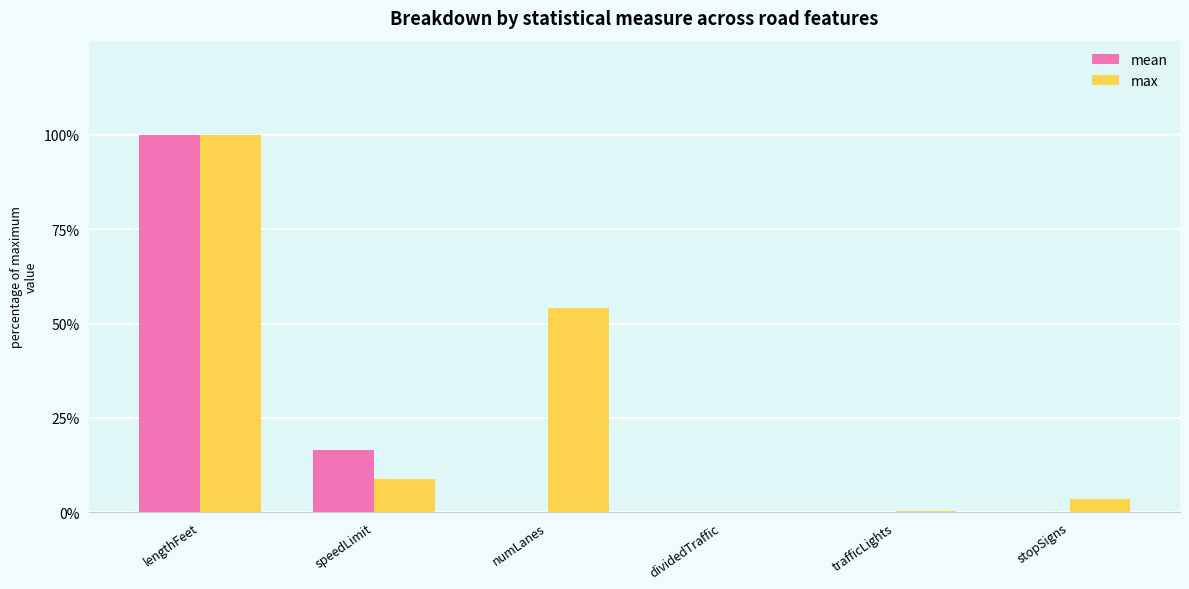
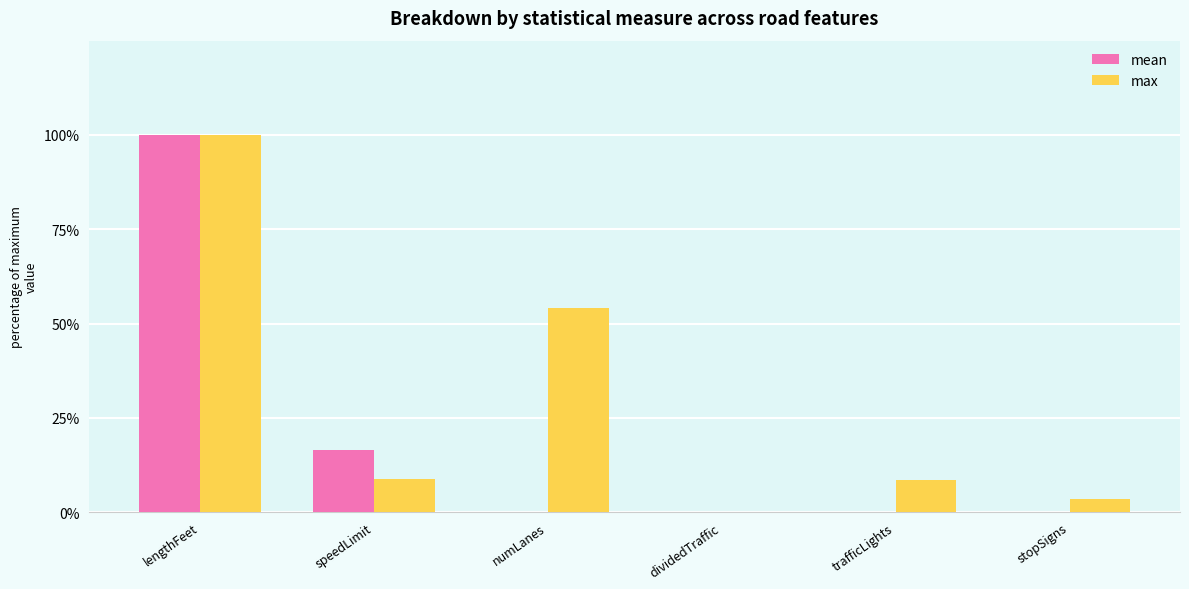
max, trafficLights: 0% -> 8%
